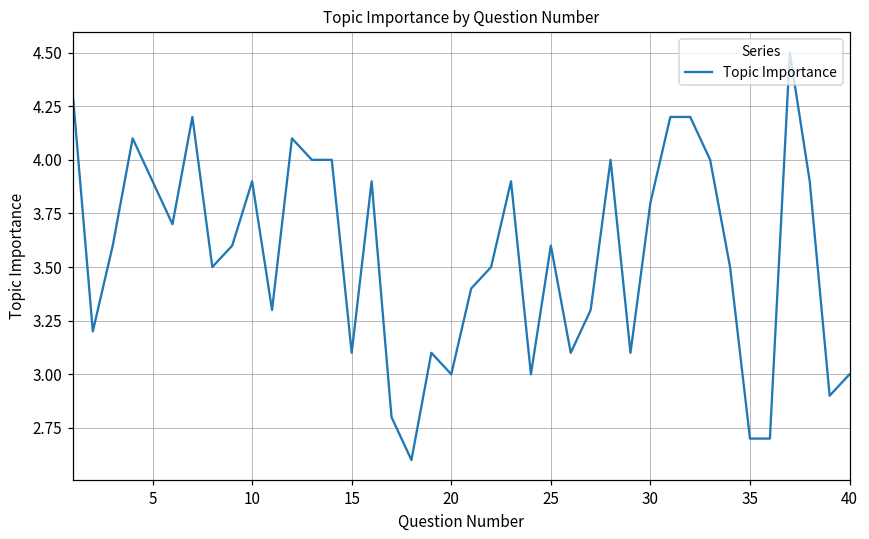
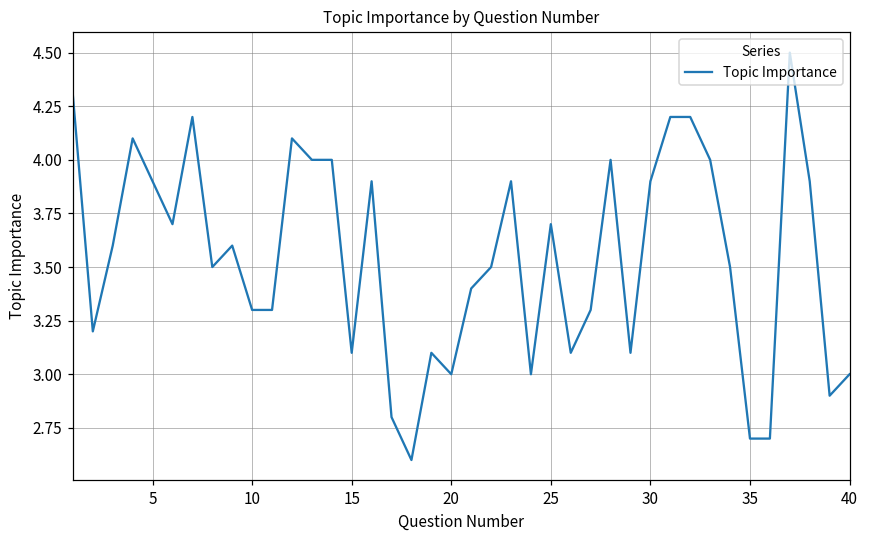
10: 3.9 -> 3.3
25: 3.6 -> 3.7
30: 3.8 -> 3.9
